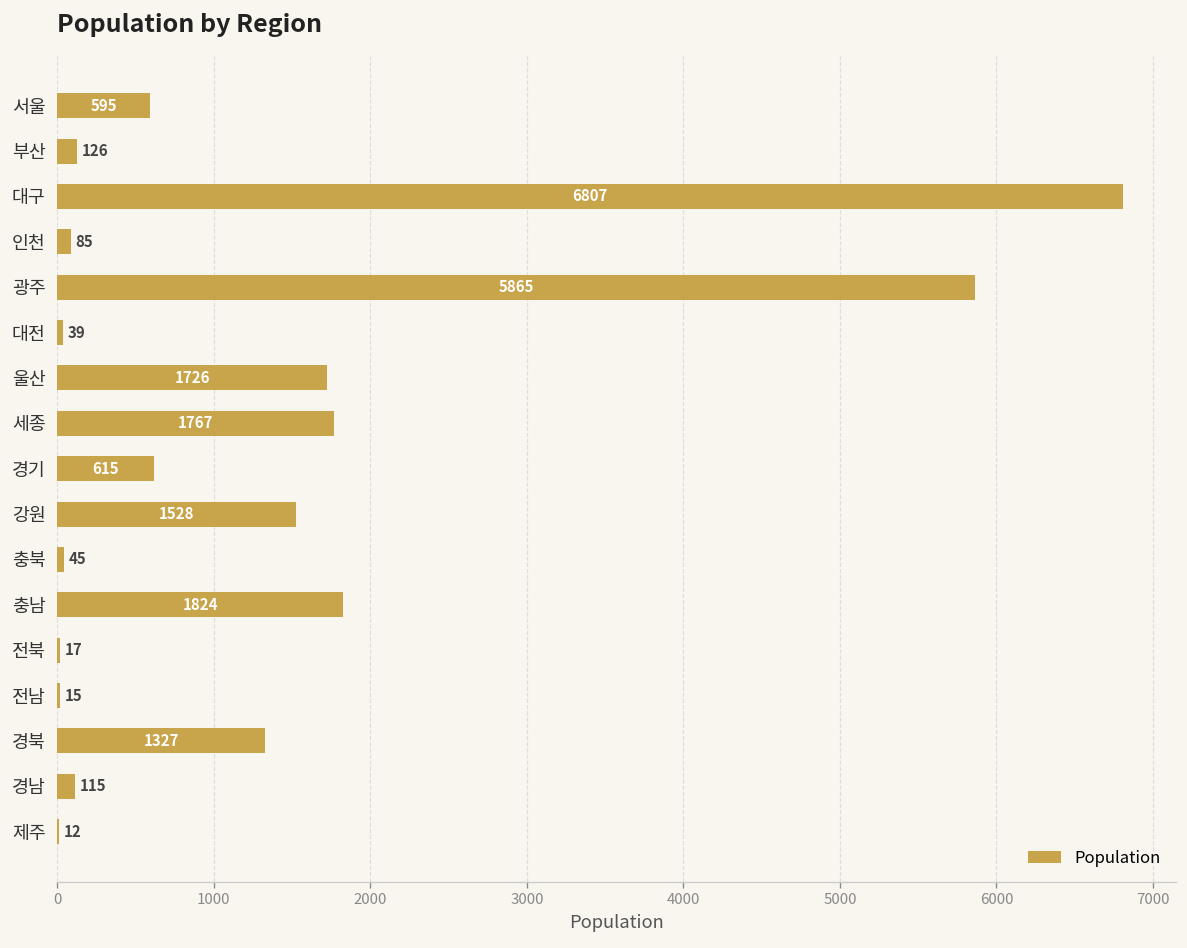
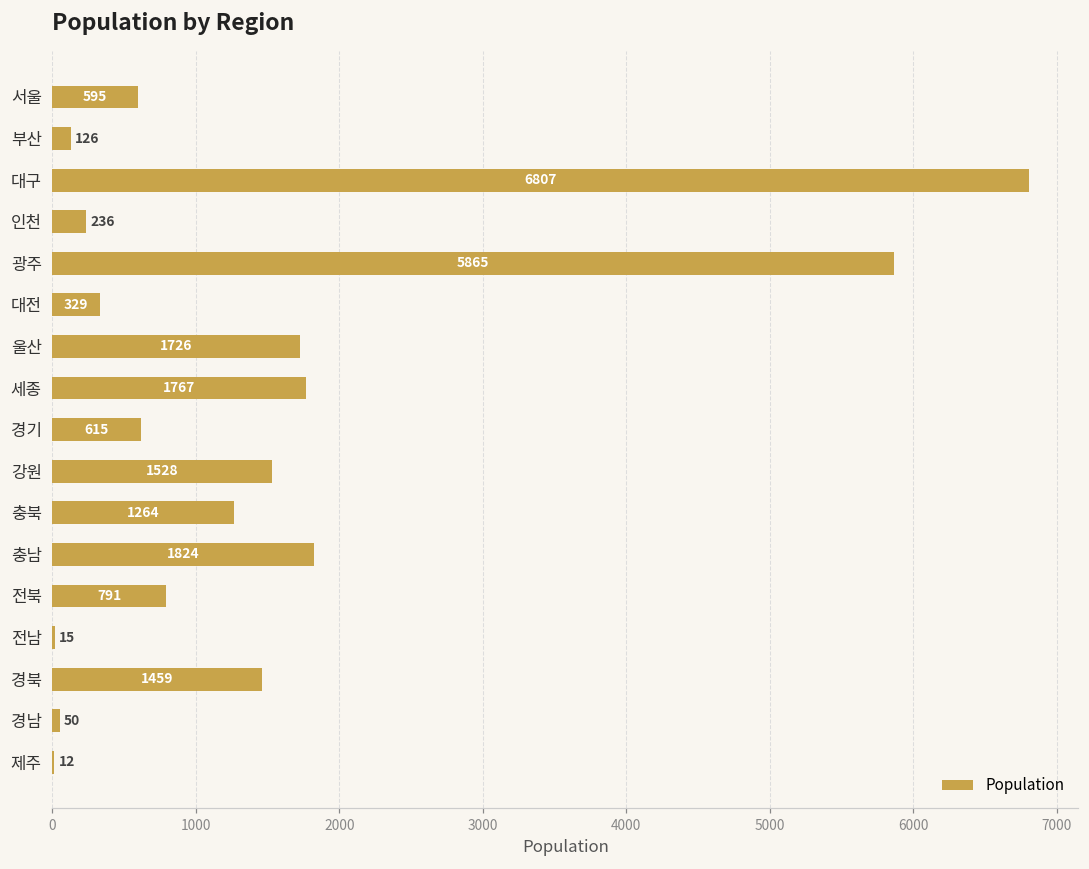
인천: 85 -> 236
대전: 39 -> 329
충북: 45 -> 1264
전북: 17 -> 791
경북: 1327 -> 1459
경남: 115 -> 50
